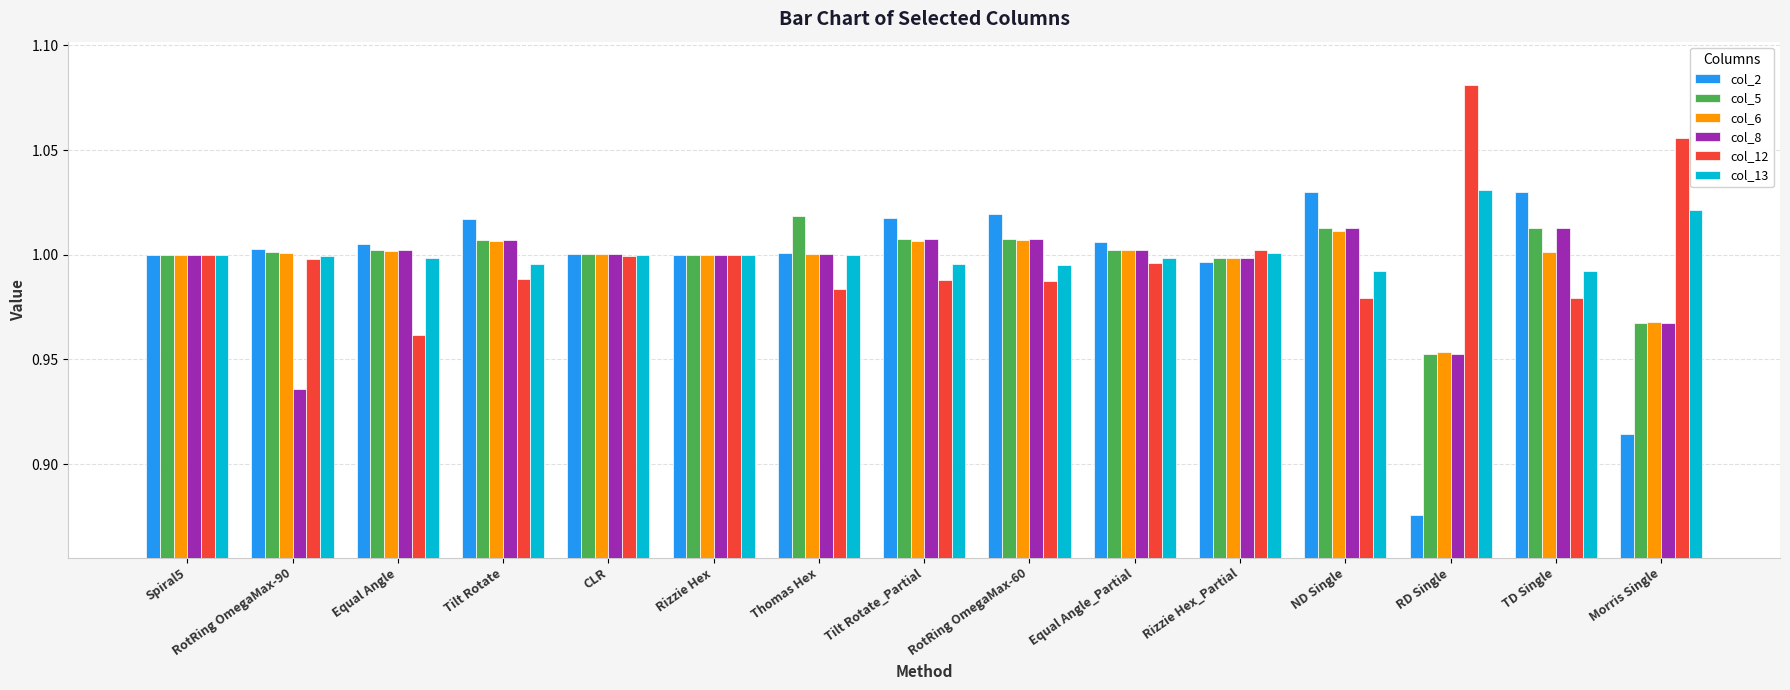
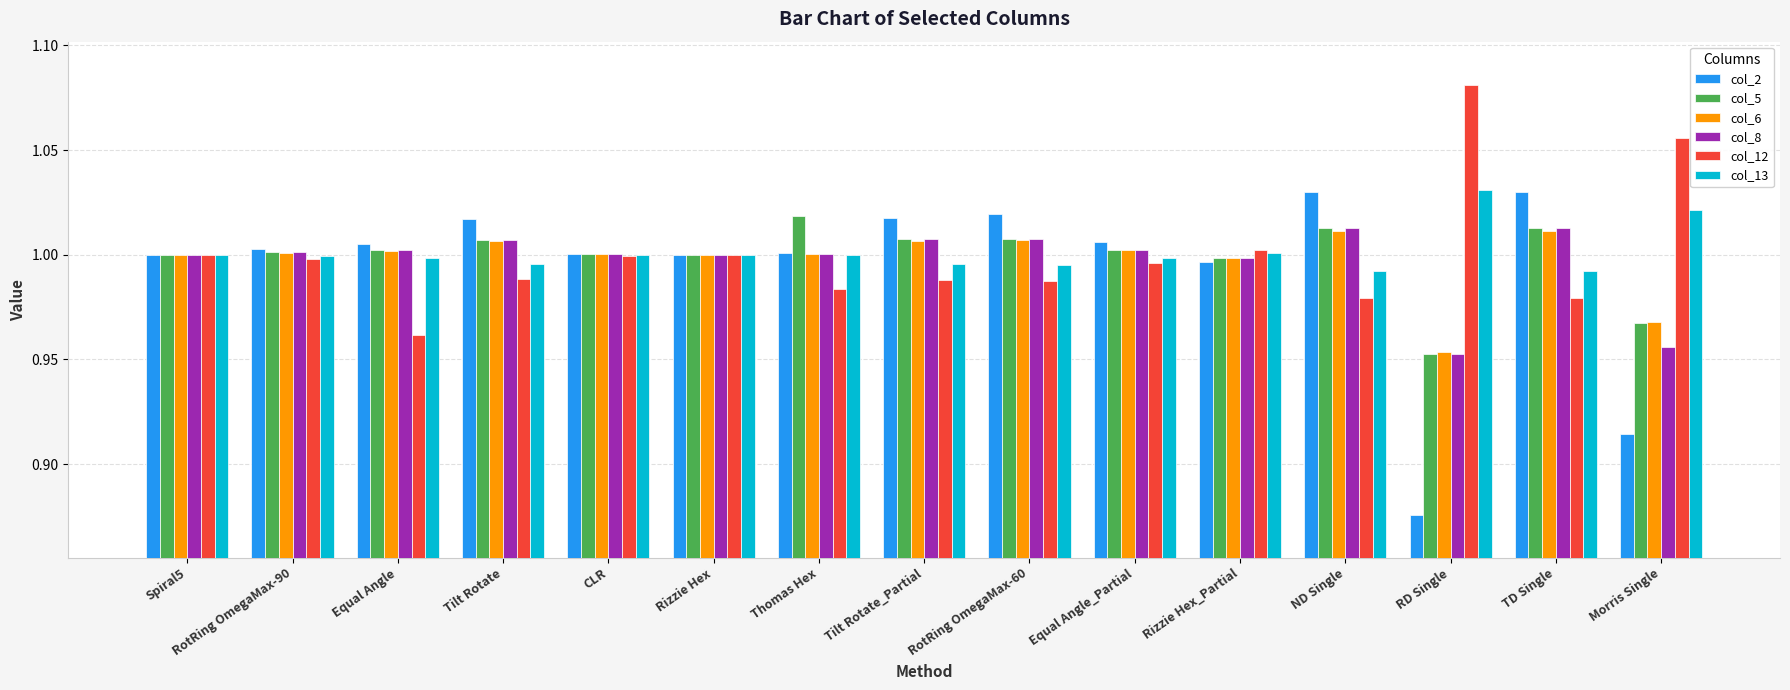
col_8, RotRing OmegaMax-90: 0.936 -> 1.001
col_6, TD Single: 1.001 -> 1.011
col_8, Morris Single: 0.968 -> 0.956
